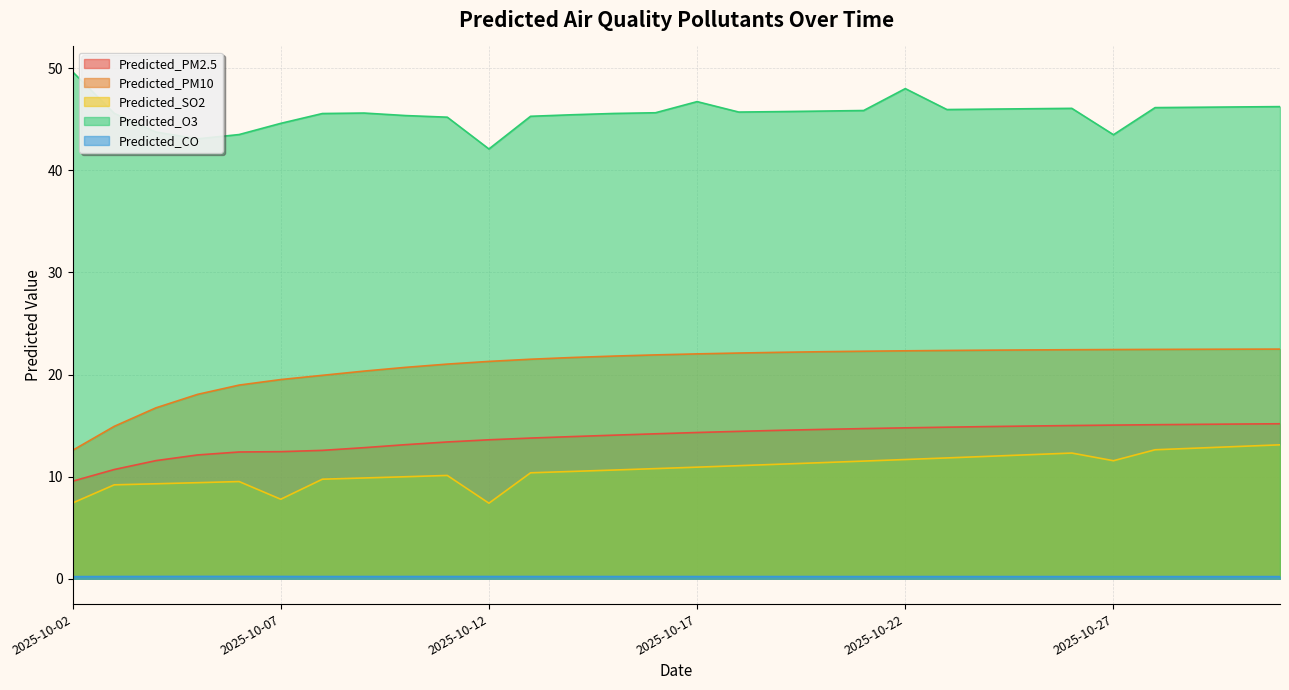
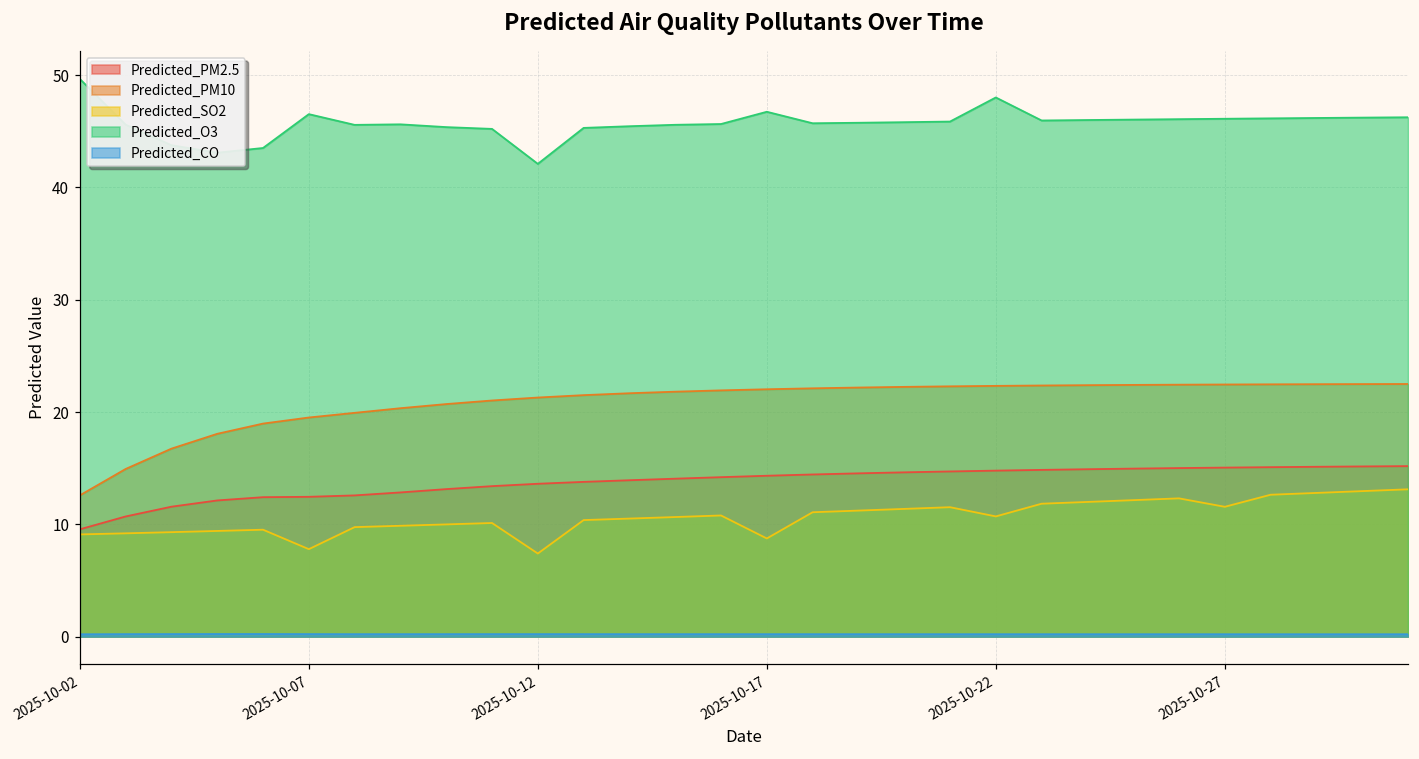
Predicted_SO2, 2025-10-02: 7.4 -> 9.1
Predicted_O3, 2025-10-07: 44.6 -> 46.5
Predicted_SO2, 2025-10-17: 10.9 -> 8.7
Predicted_SO2, 2025-10-22: 11.7 -> 10.7
Predicted_O3, 2025-10-27: 43.5 -> 46.1
